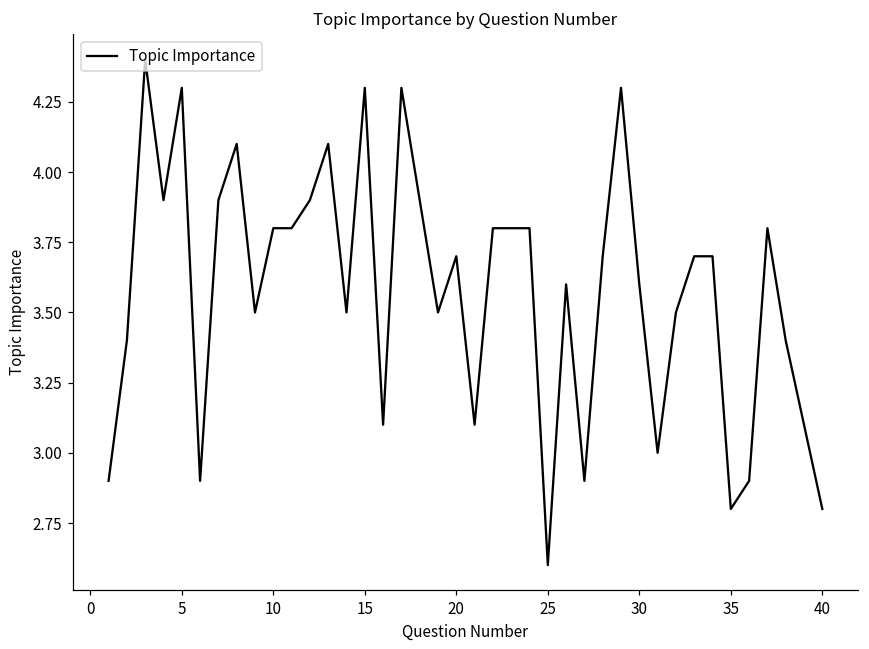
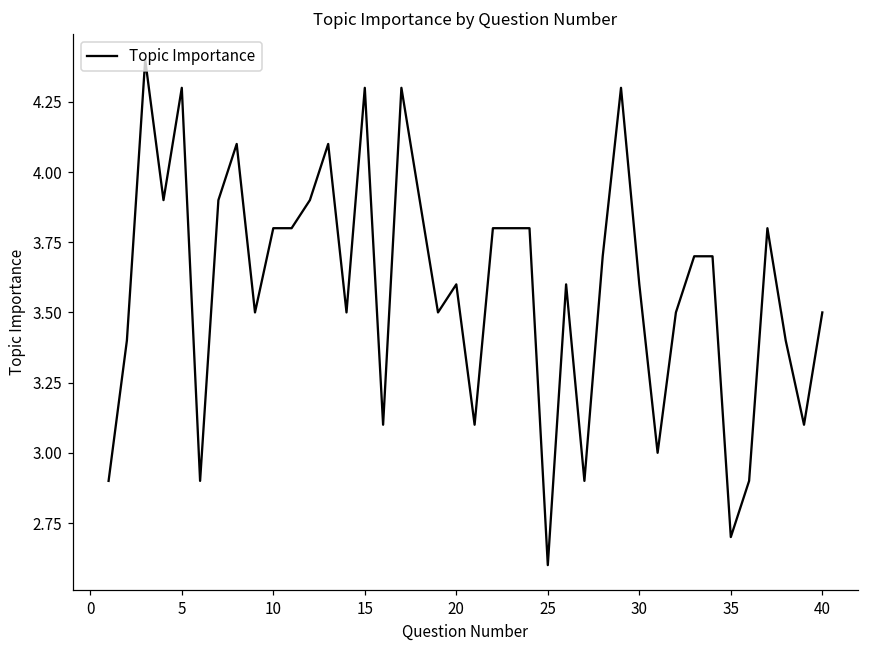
20: 3.7 -> 3.6
35: 2.8 -> 2.7
40: 2.8 -> 3.5
